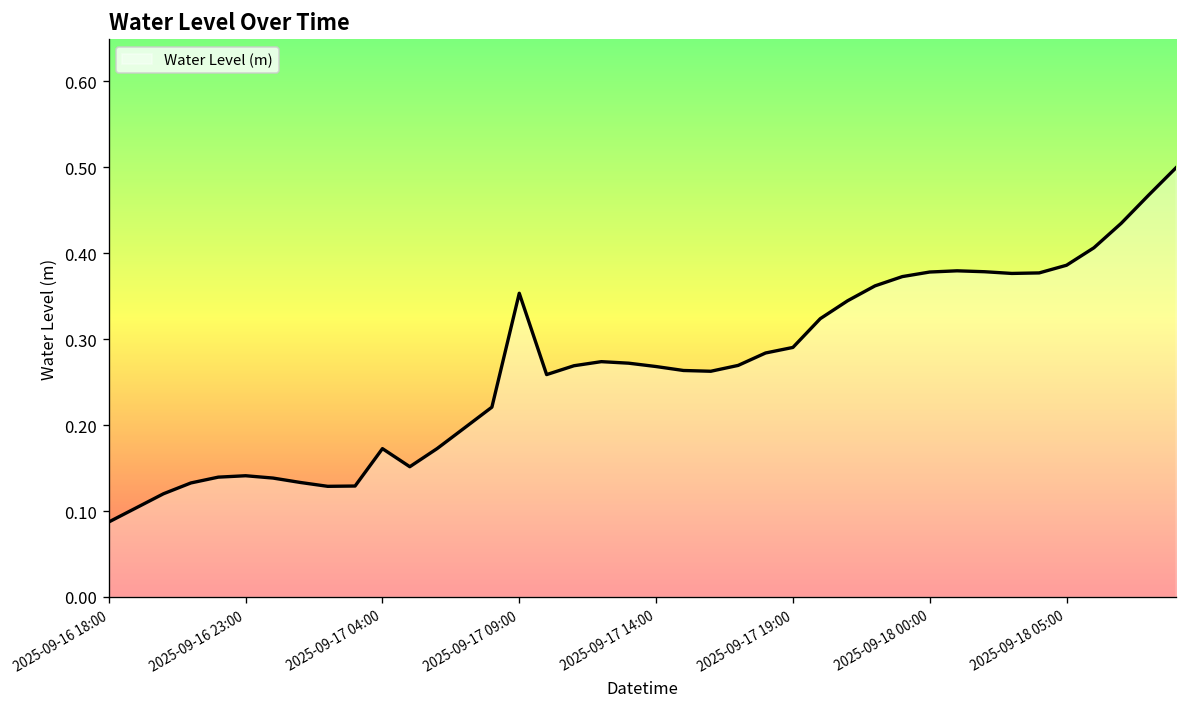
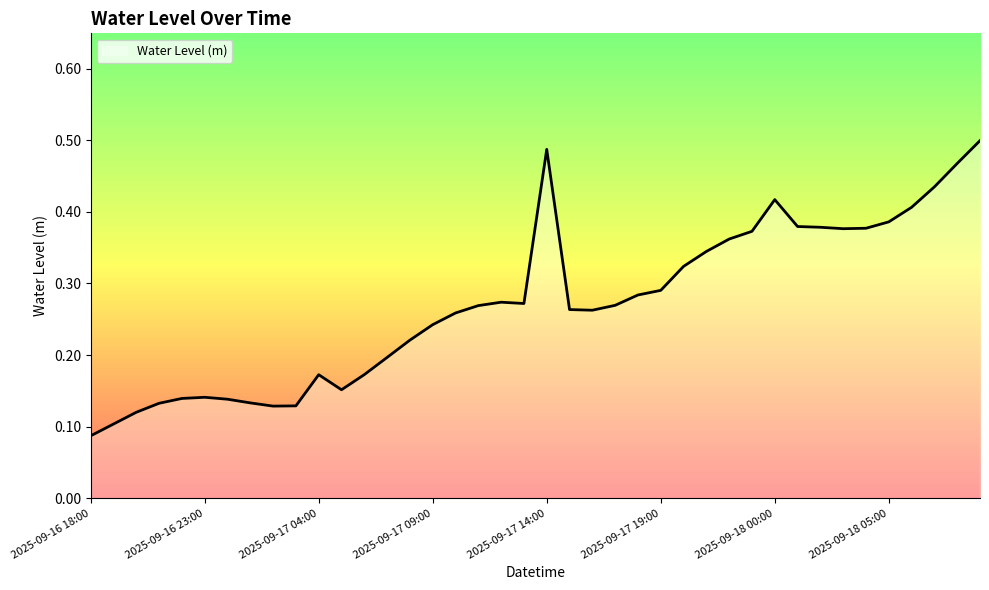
2025-09-17 09:00: 0.35 -> 0.24
2025-09-17 14:00: 0.27 -> 0.49
2025-09-18 00:00: 0.38 -> 0.42
